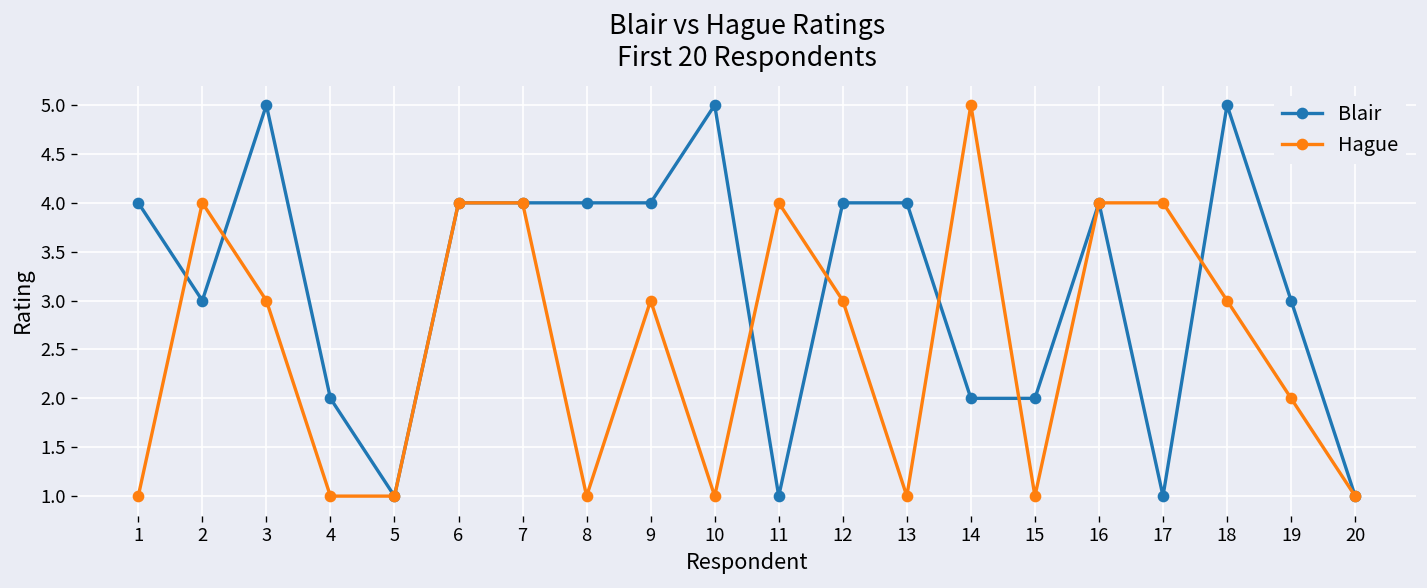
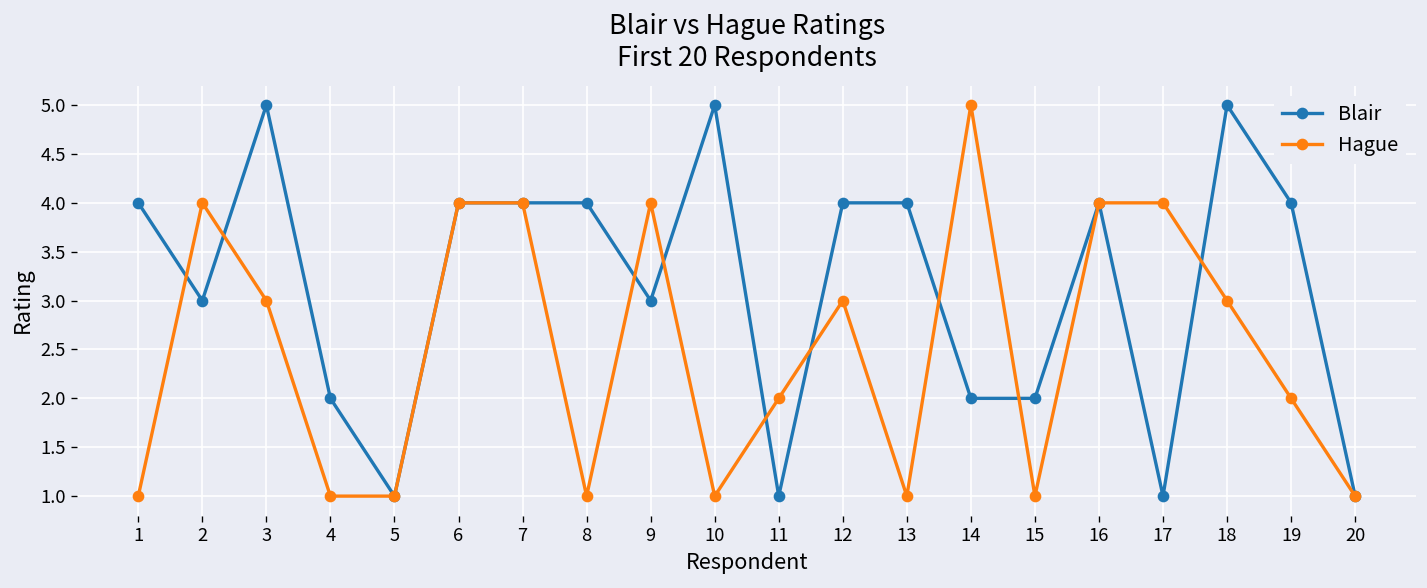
Blair, 9: 4 -> 3
Hague, 9: 3 -> 4
Hague, 11: 4 -> 2
Blair, 19: 3 -> 4
